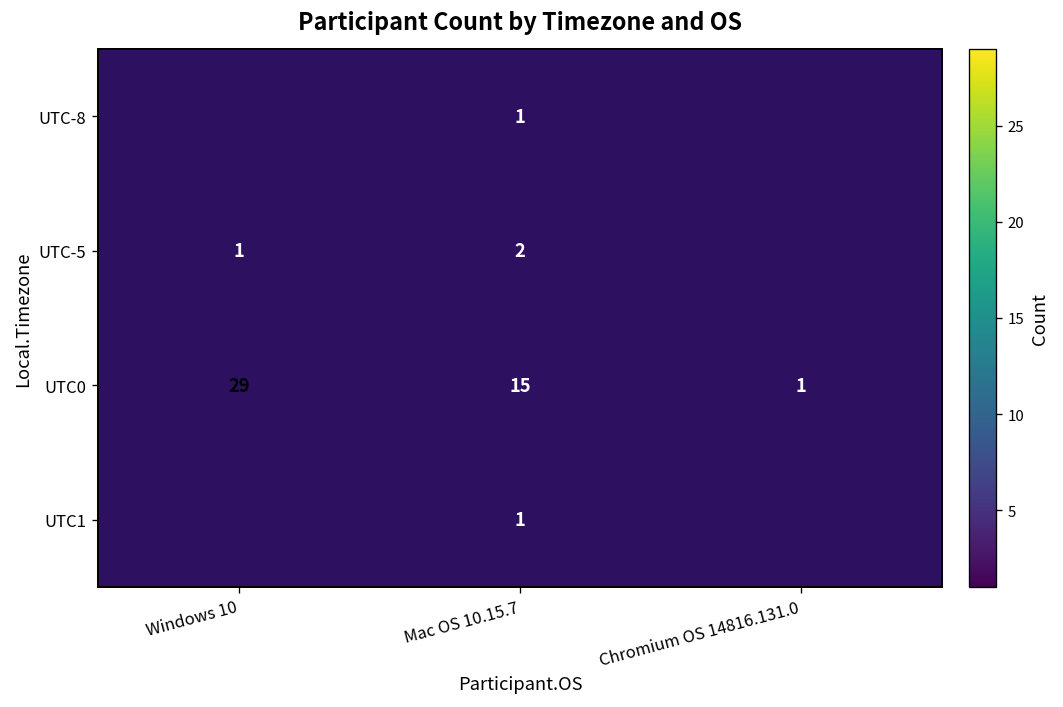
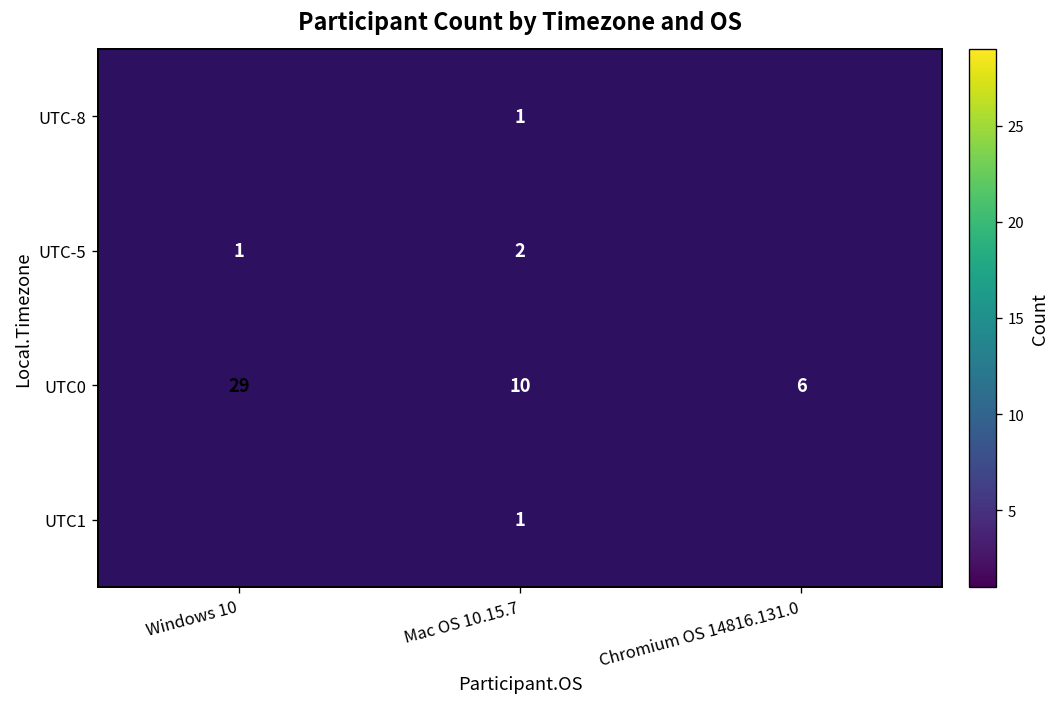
UTC0, Mac OS 10.15.7: 15 -> 10
UTC0, Chromium OS 14816.131.0: 1 -> 6
